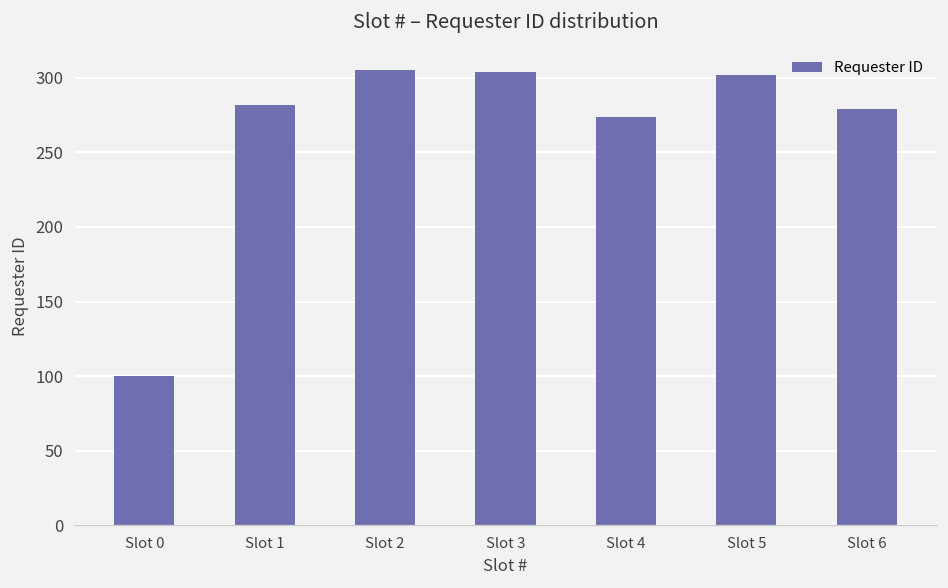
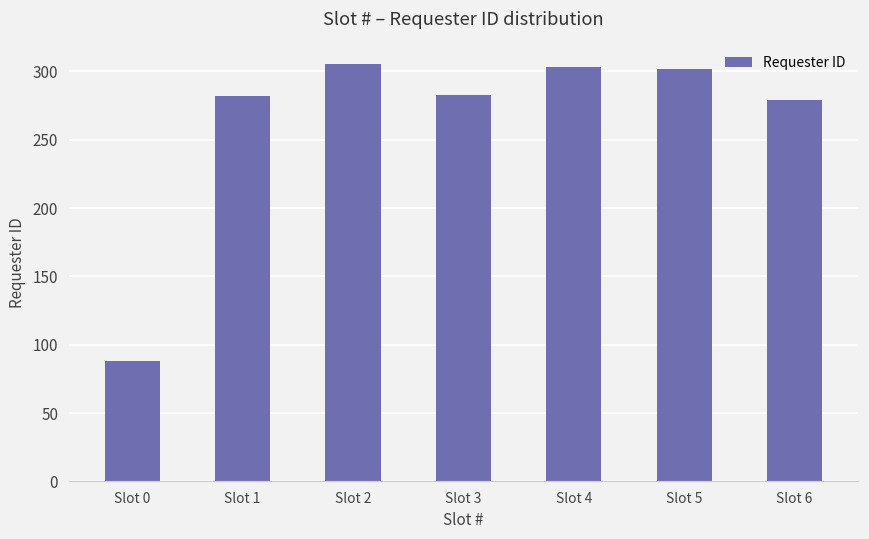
Slot 0: 100 -> 88
Slot 3: 304 -> 283
Slot 4: 274 -> 303
